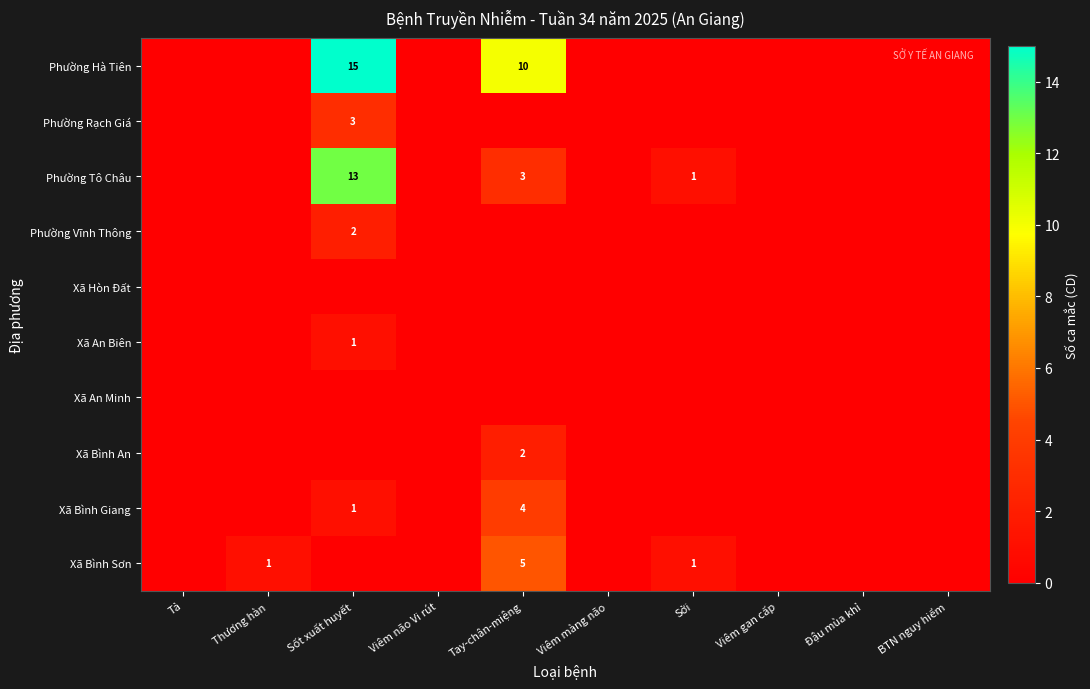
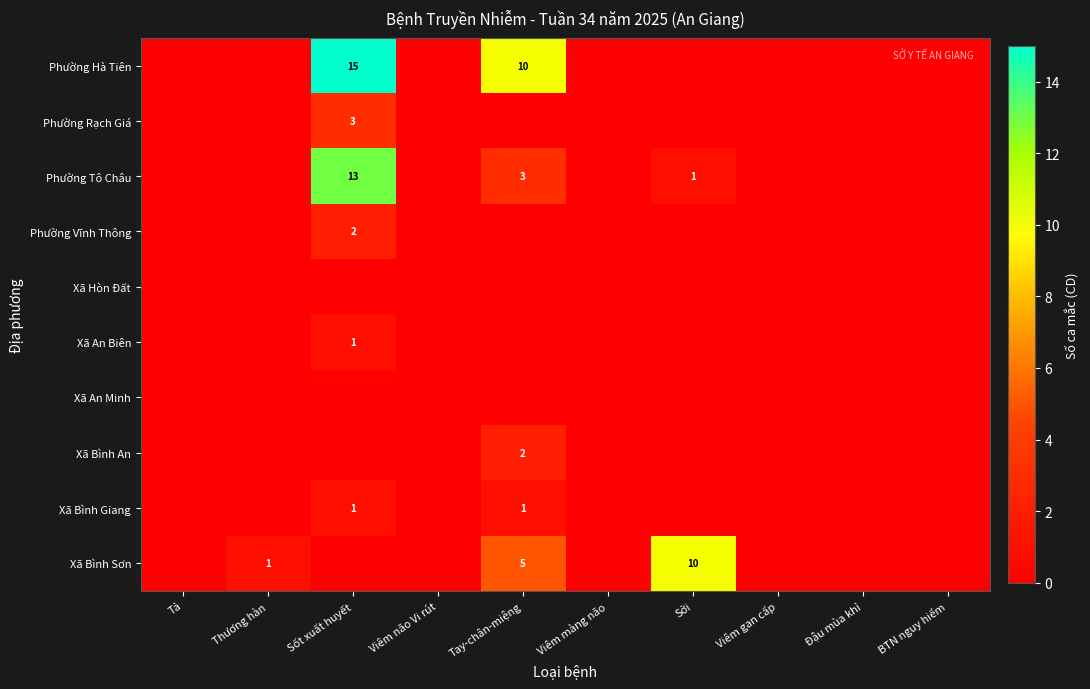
Xã Bình Giang, Tay-chân-miệng: 4 -> 1
Xã Bình Sơn, Sởi: 1 -> 10
